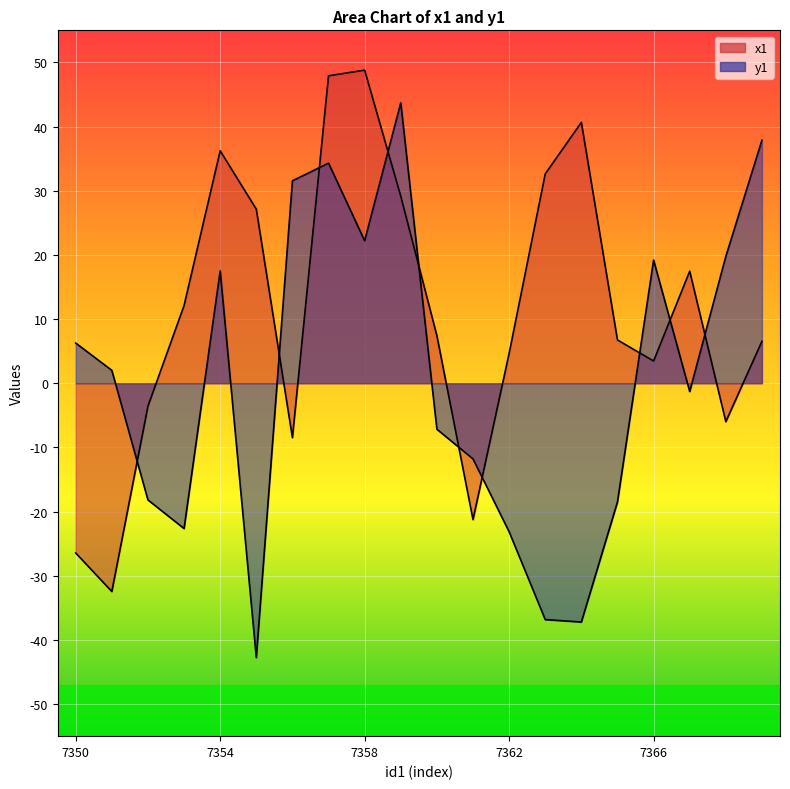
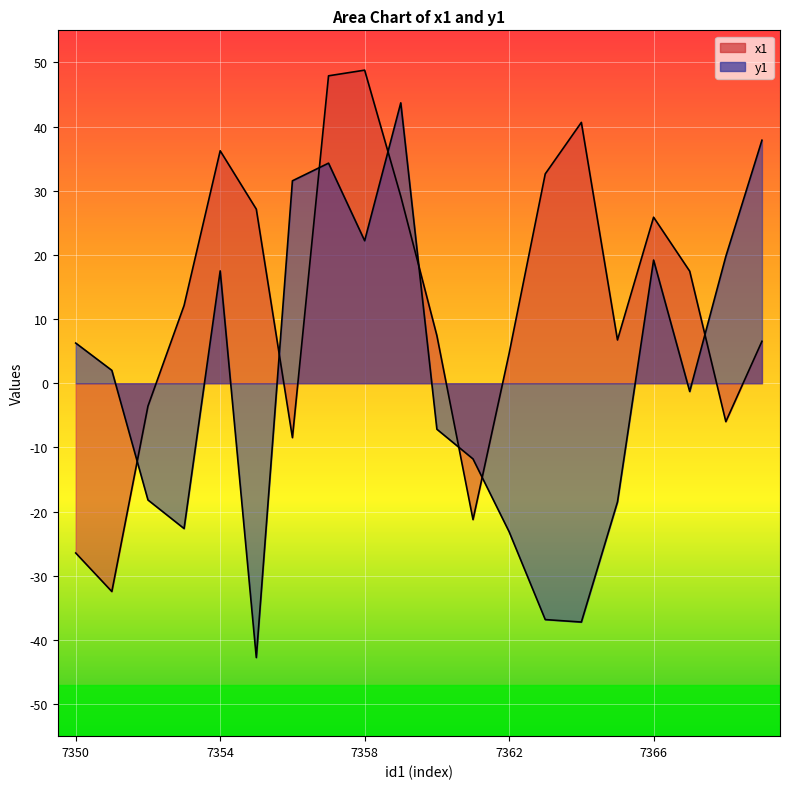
x1, 7366: 3 -> 26
